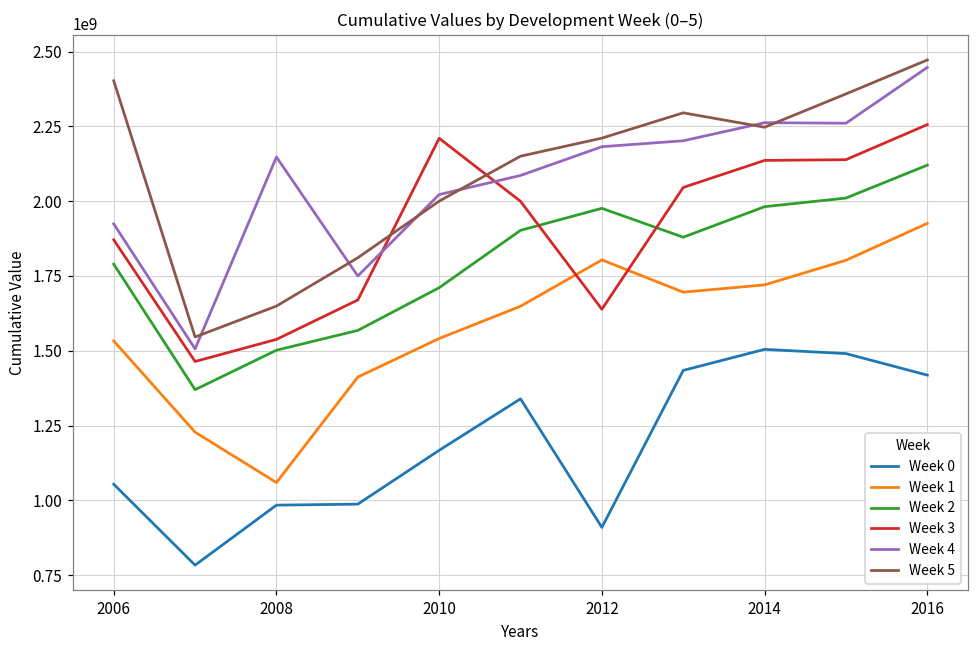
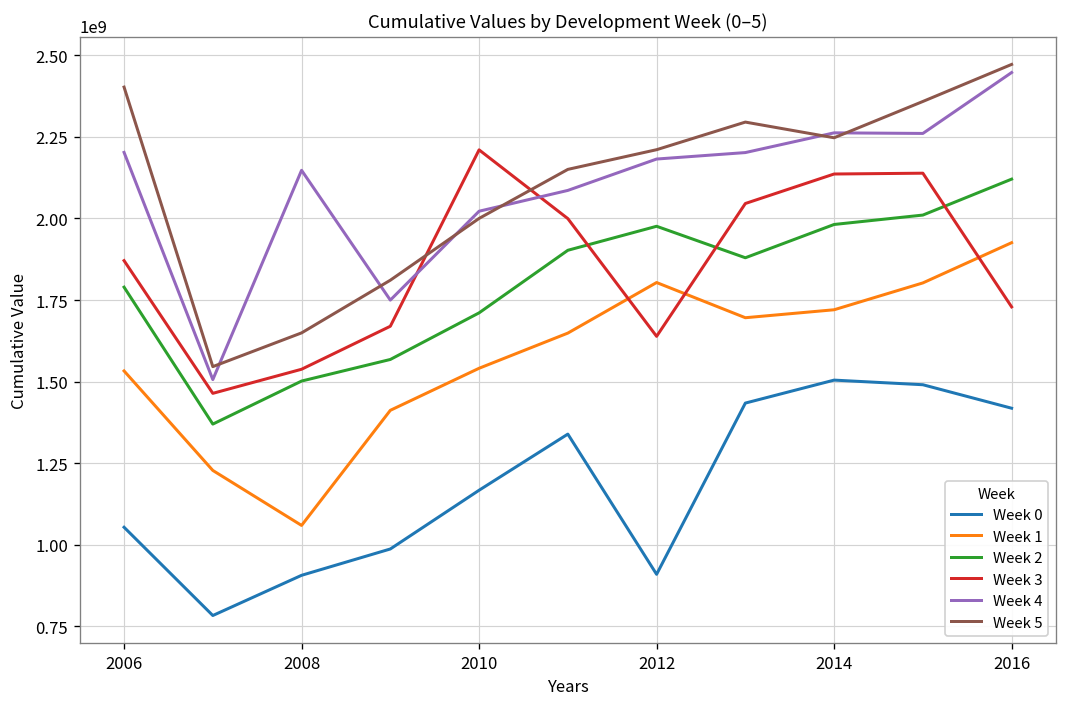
Week 4, 2006: 1920000000 -> 2200000000
Week 0, 2008: 980000000 -> 910000000
Week 3, 2016: 2260000000 -> 1730000000
